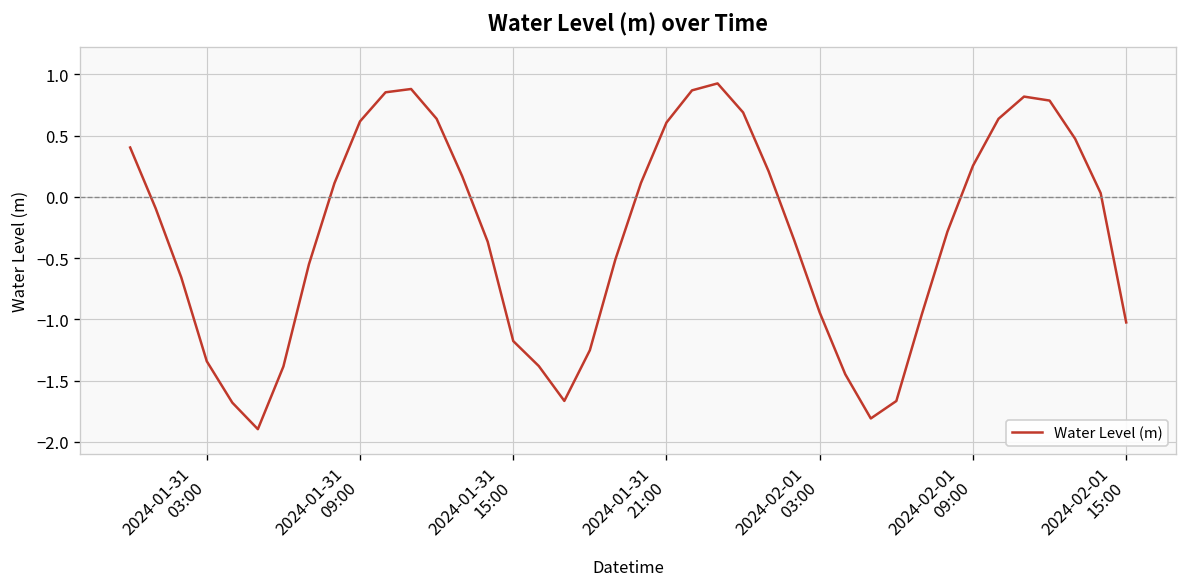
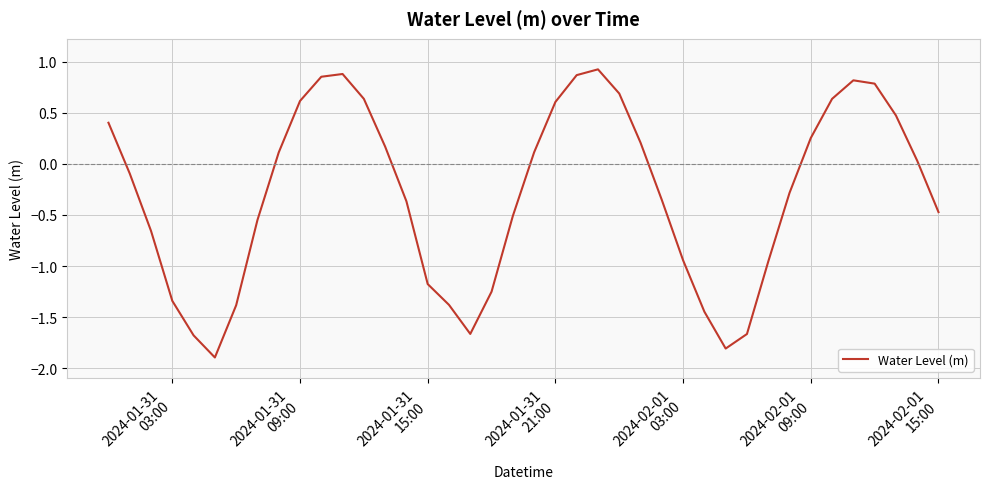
2024-02-01 15:00: -1.02 -> -0.47
